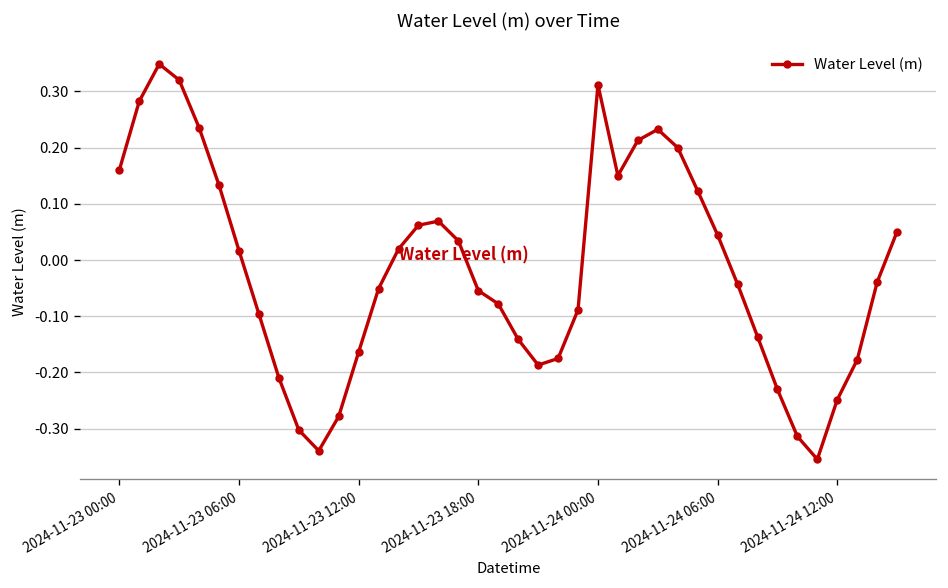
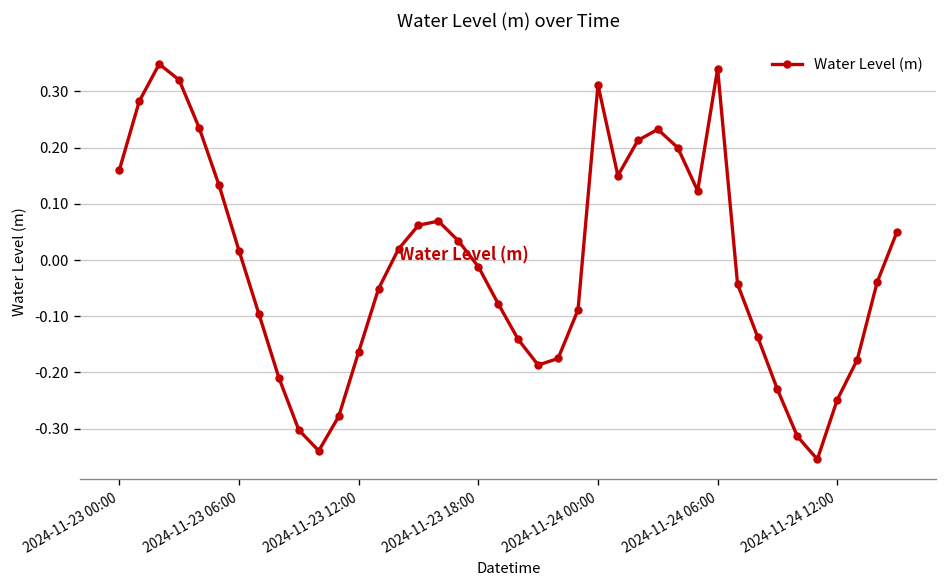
2024-11-23 18:00: -0.05 -> -0.01
2024-11-24 06:00: 0.04 -> 0.34
